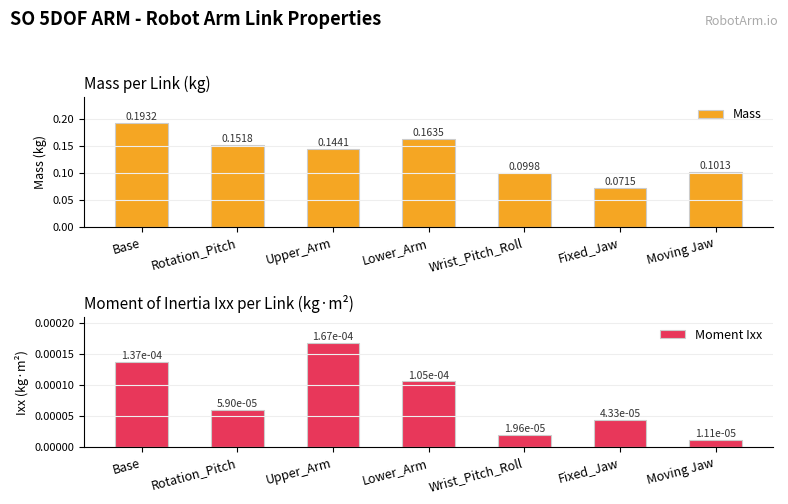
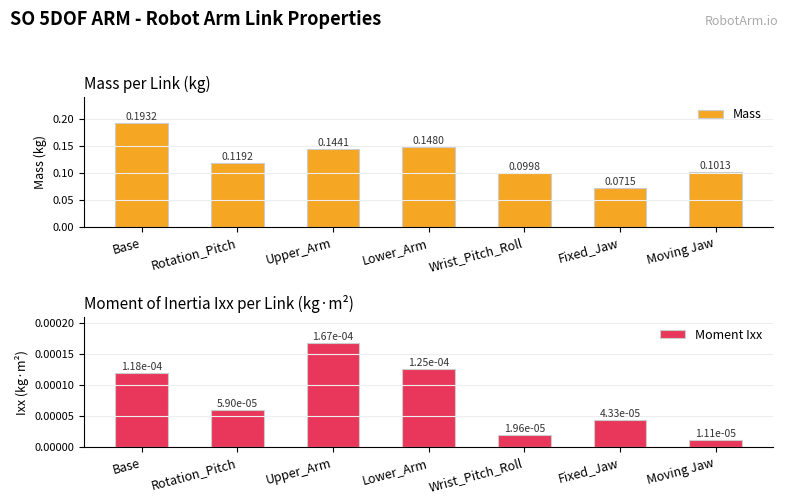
Mass per Link (kg), Rotation_Pitch: 0.1518 -> 0.1192
Mass per Link (kg), Lower_Arm: 0.1635 -> 0.1480
Moment of Inertia Ixx per Link (kg·m²), Base: 1.37e-04 -> 1.18e-04
Moment of Inertia Ixx per Link (kg·m²), Lower_Arm: 1.05e-04 -> 1.25e-04
